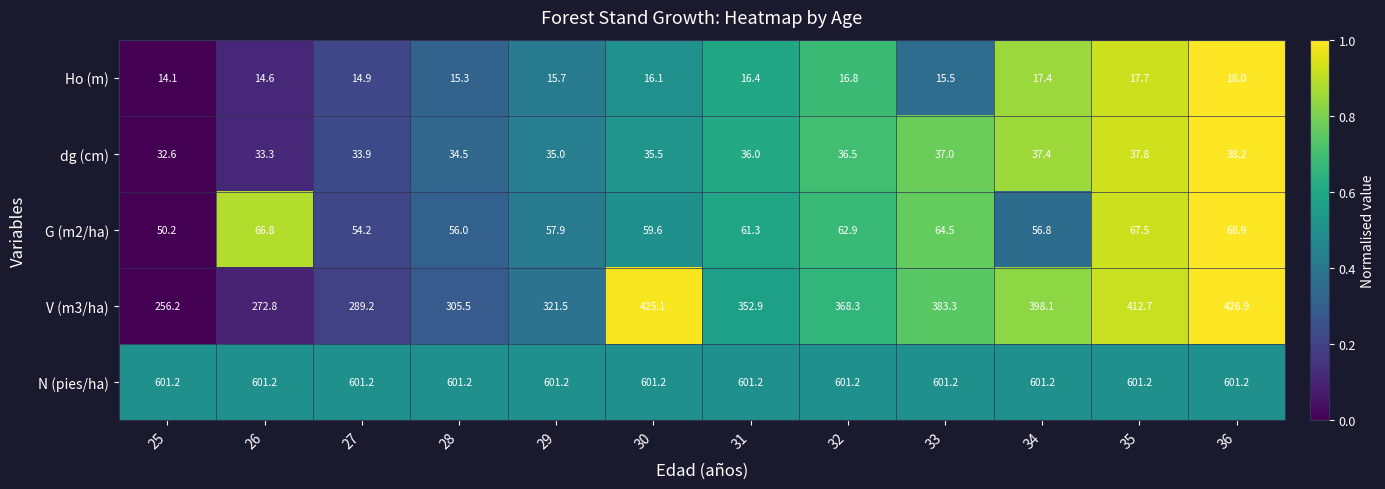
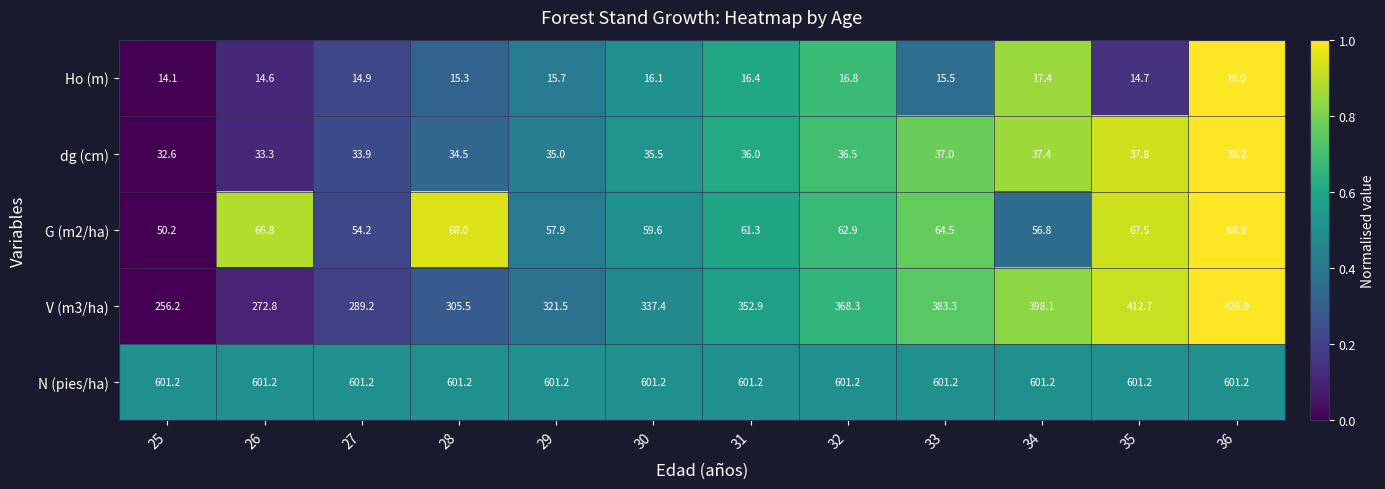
Ho (m), 35: 17.7 -> 14.7
G (m2/ha), 28: 56.0 -> 68.0
V (m3/ha), 30: 425.1 -> 337.4
